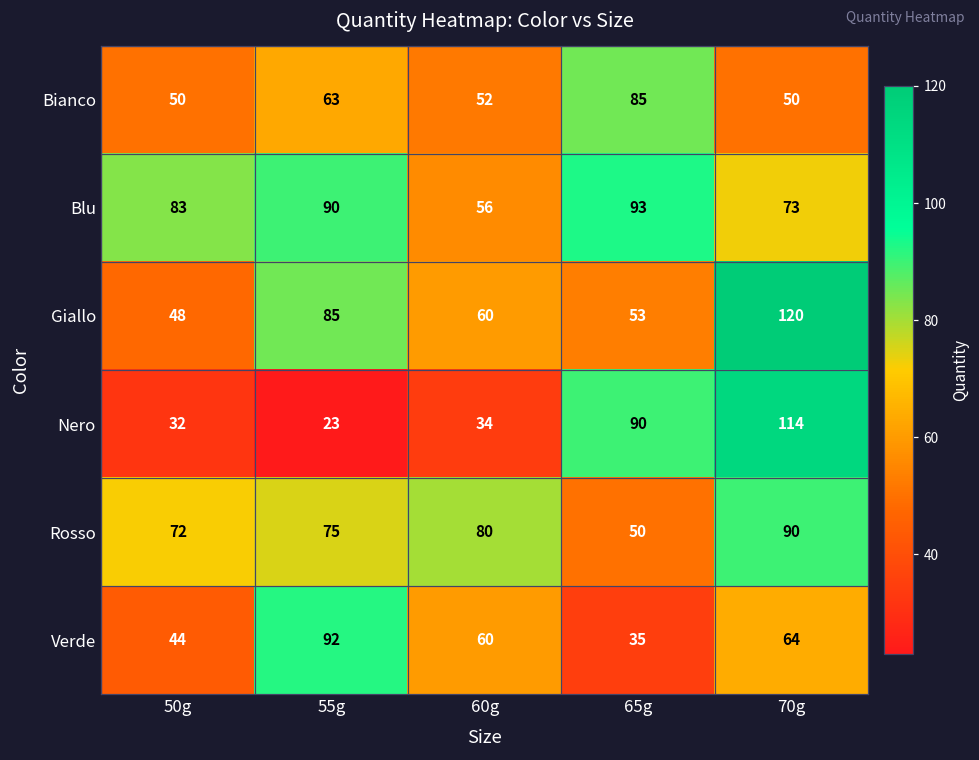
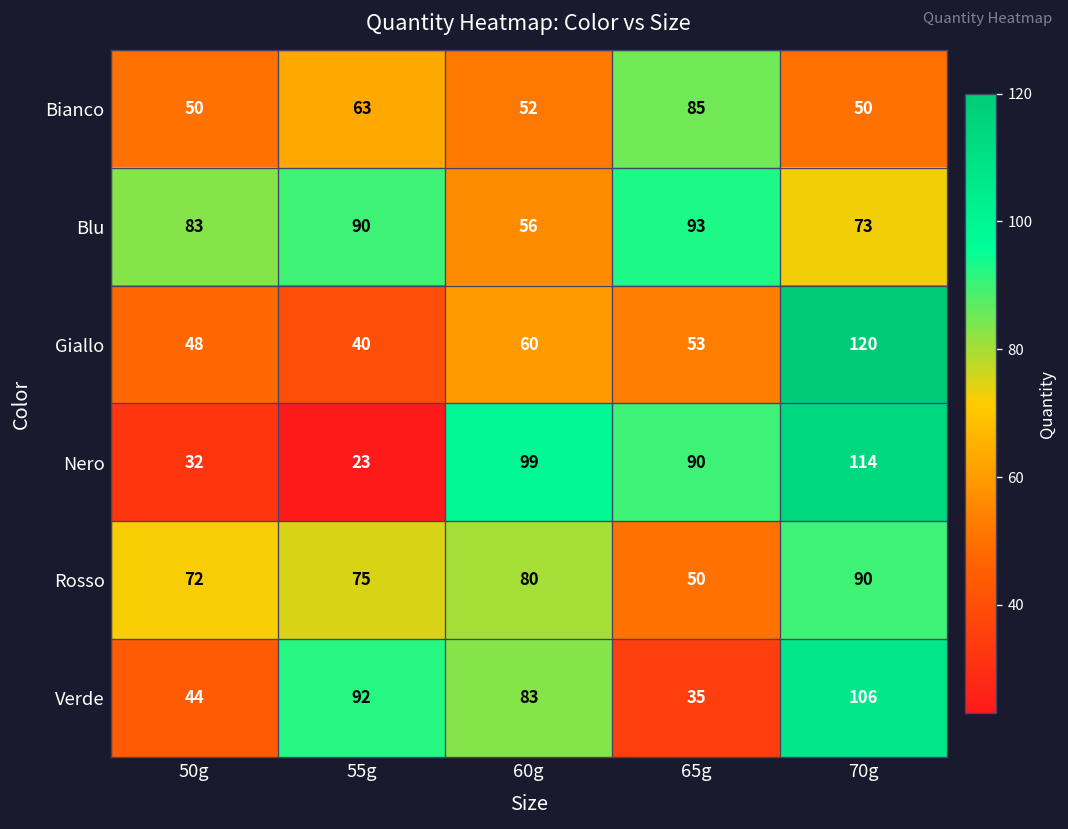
Giallo, 55g: 85 -> 40
Nero, 60g: 34 -> 99
Verde, 60g: 60 -> 83
Verde, 70g: 64 -> 106
